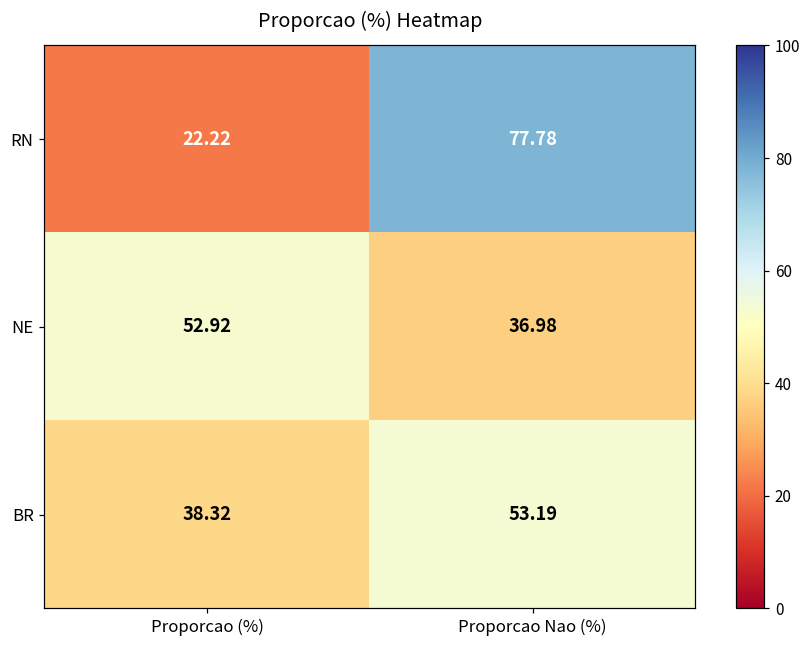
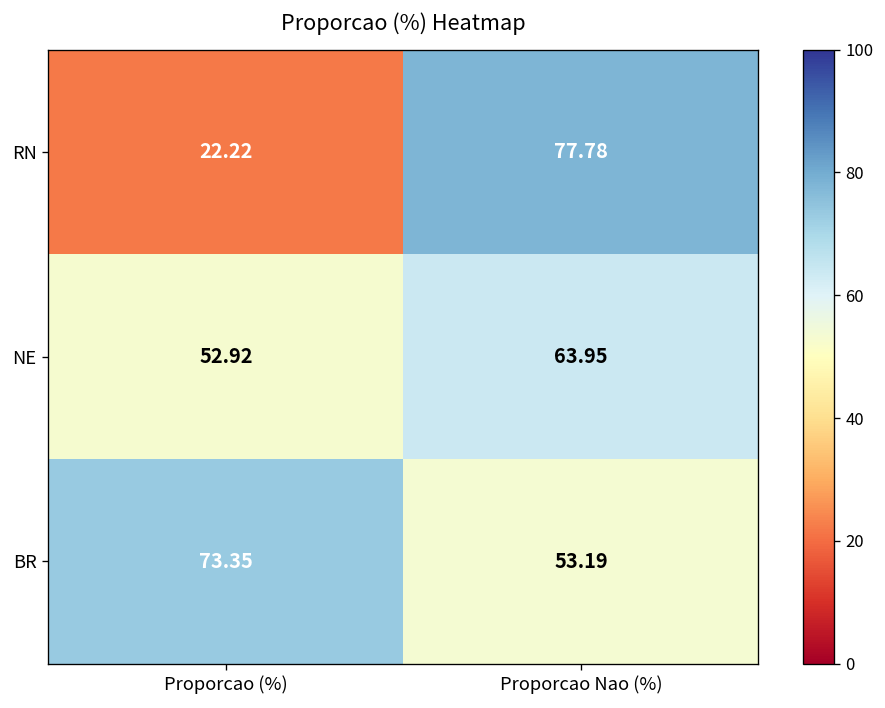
NE, Proporcao Nao (%): 36.98 -> 63.95
BR, Proporcao (%): 38.32 -> 73.35
